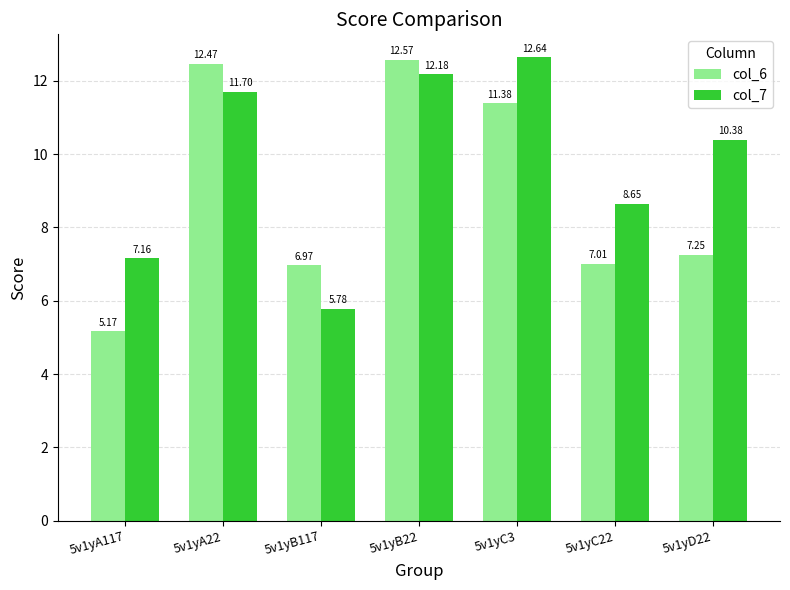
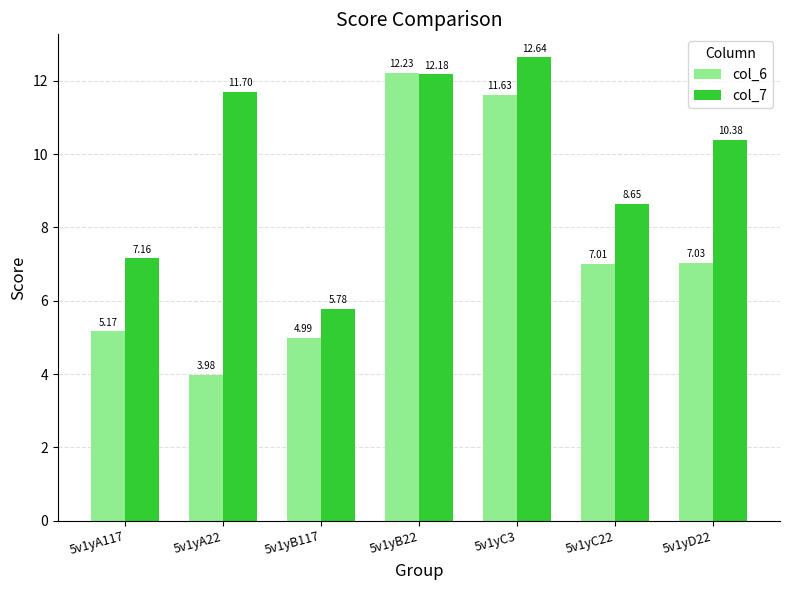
col_6, 5v1yA22: 12.47 -> 3.98
col_6, 5v1yB117: 6.97 -> 4.99
col_6, 5v1yB22: 12.57 -> 12.23
col_6, 5v1yC3: 11.38 -> 11.63
col_6, 5v1yD22: 7.25 -> 7.03
